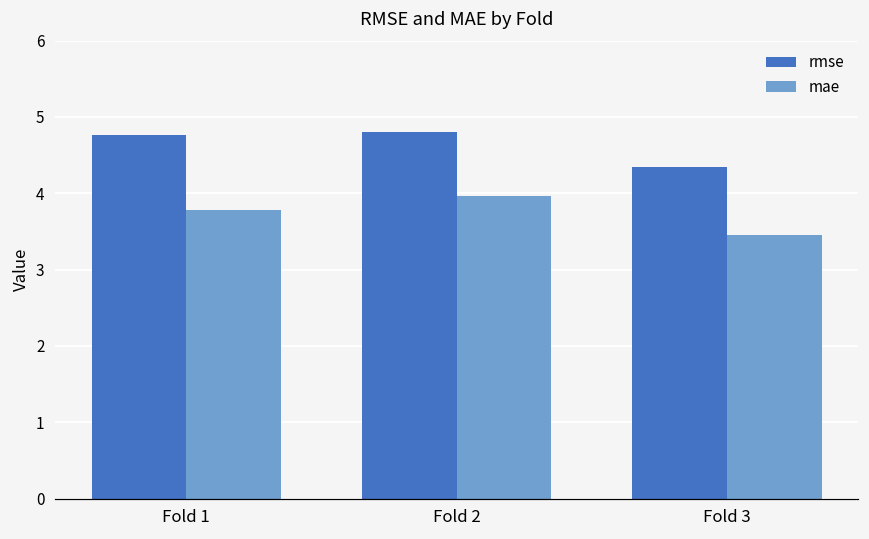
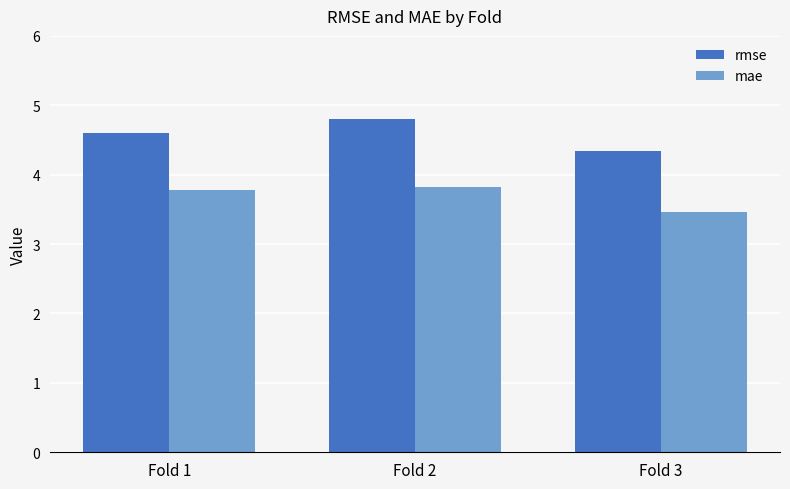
rmse, Fold 1: 4.8 -> 4.6
mae, Fold 2: 4.0 -> 3.8
